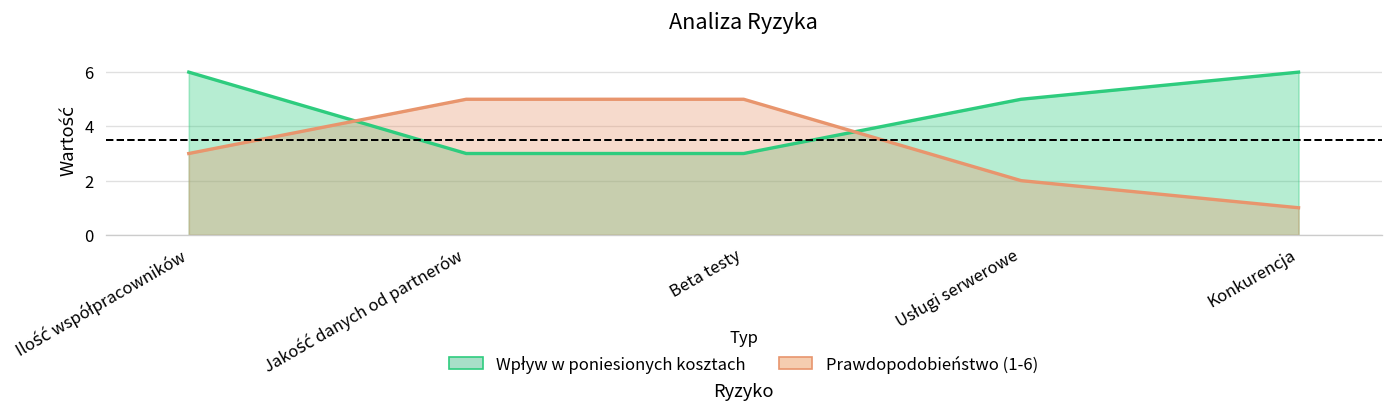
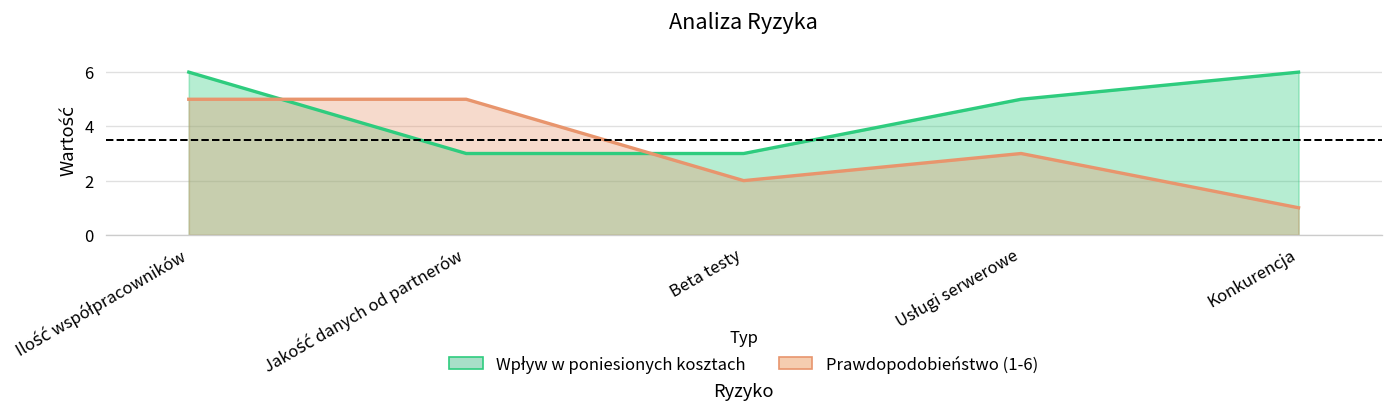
Prawdopodobieństwo (1-6), Ilość współpracowników: 3 -> 5
Prawdopodobieństwo (1-6), Beta testy: 5 -> 2
Prawdopodobieństwo (1-6), Usługi serwerowe: 2 -> 3
